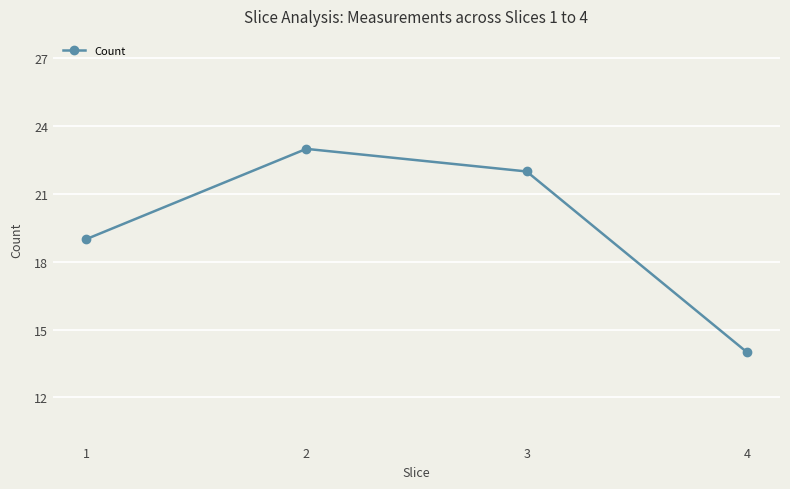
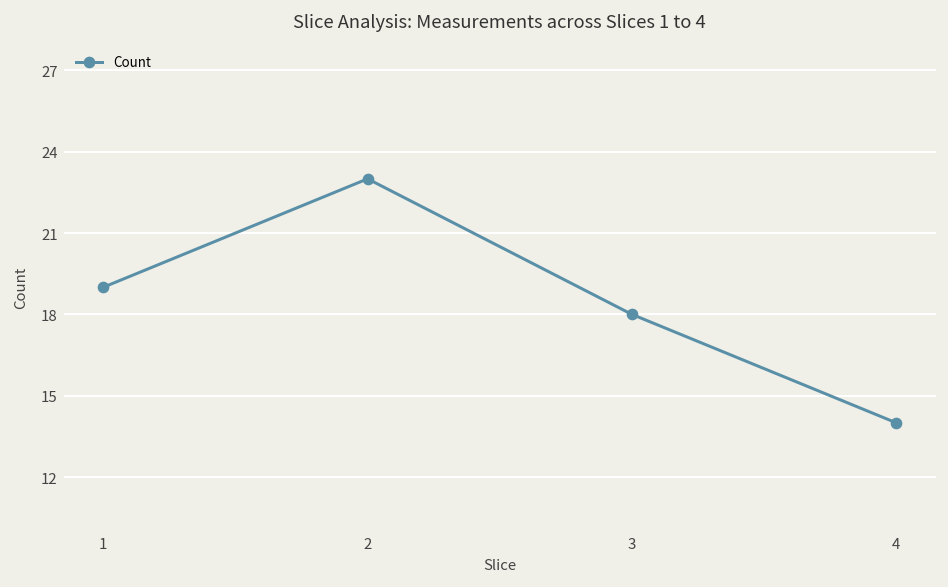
3: 22 -> 18
